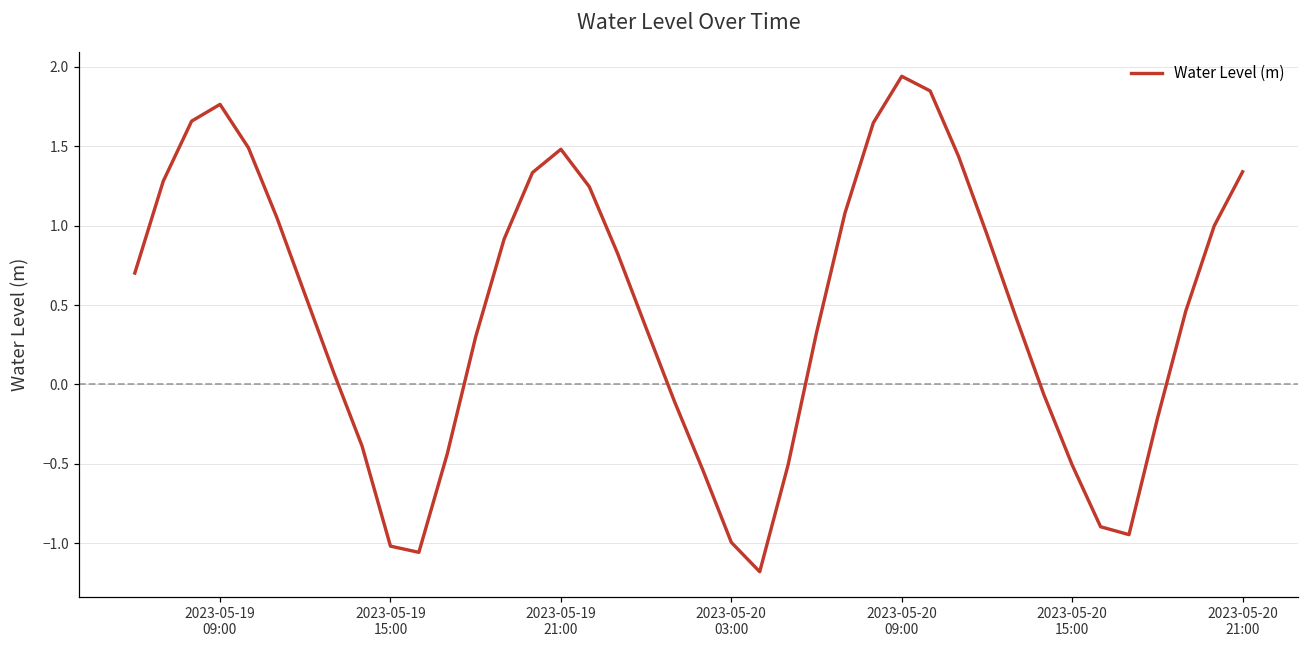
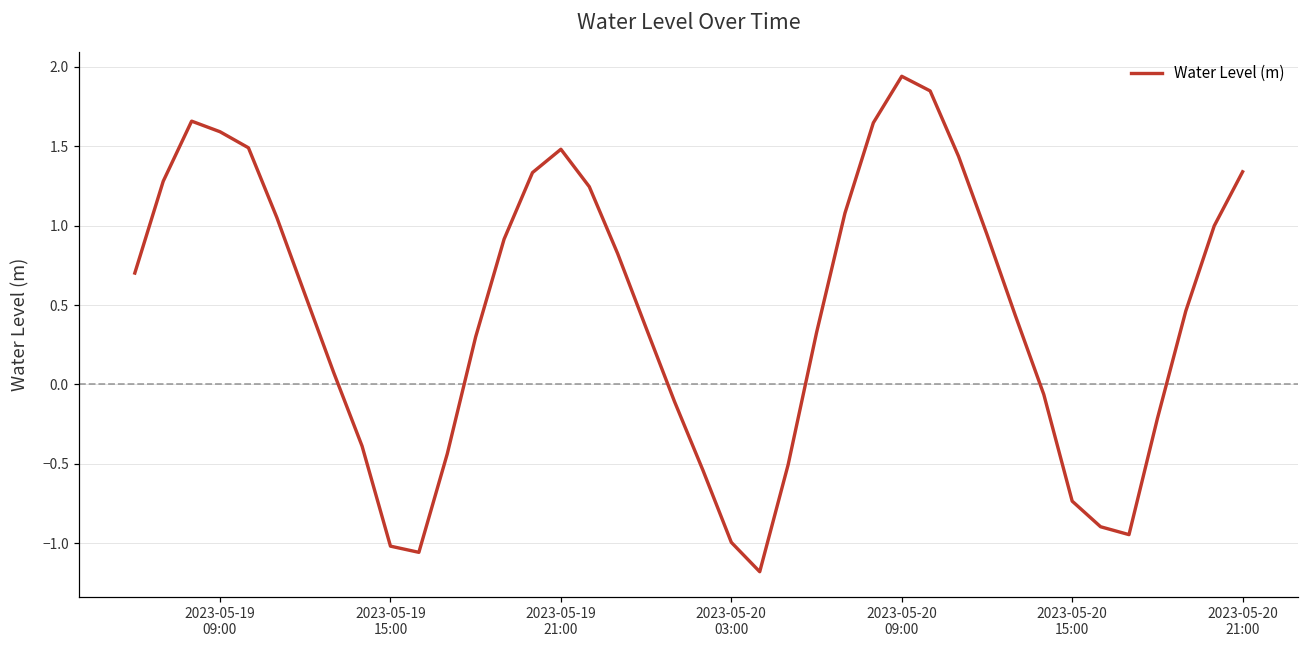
2023-05-19 09:00: 1.76 -> 1.59
2023-05-20 15:00: -0.51 -> -0.74
